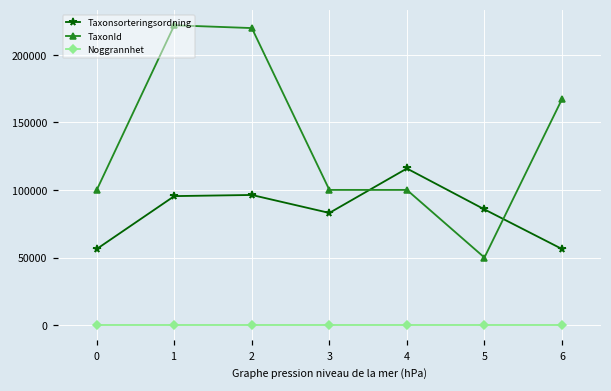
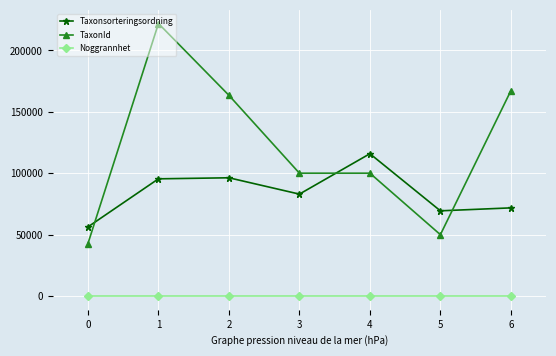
TaxonId, 0: 100000 -> 43000
TaxonId, 2: 220000 -> 164000
Taxonsorteringsordning, 5: 86000 -> 69000
Taxonsorteringsordning, 6: 56000 -> 72000
